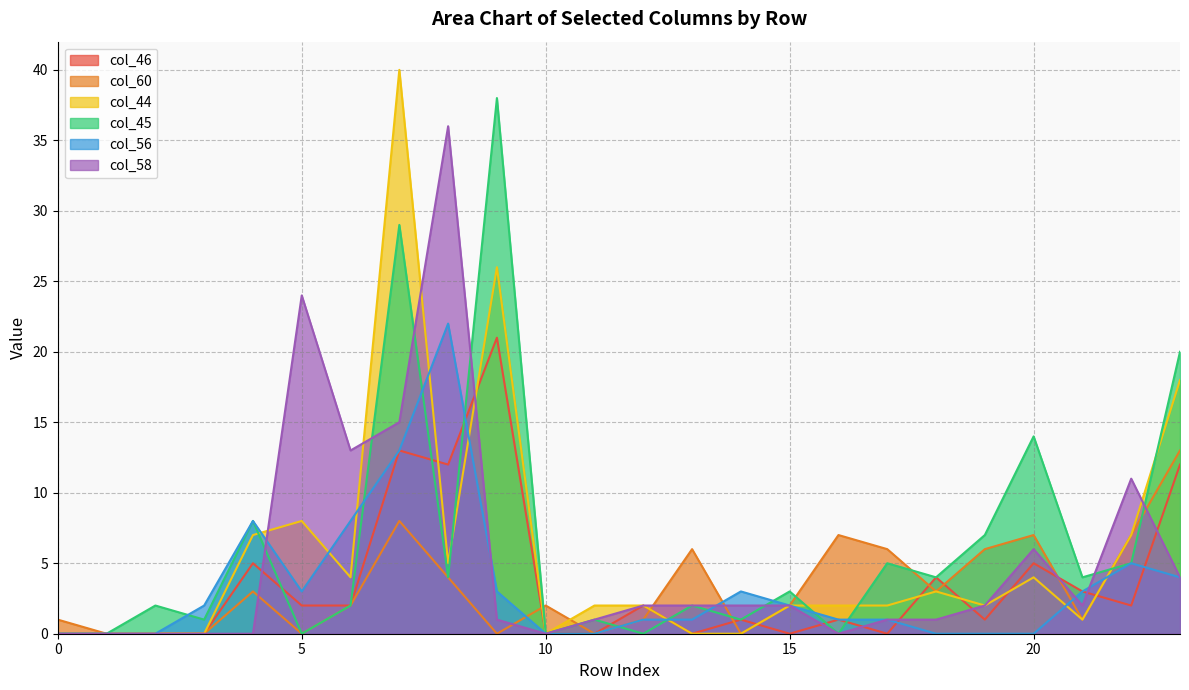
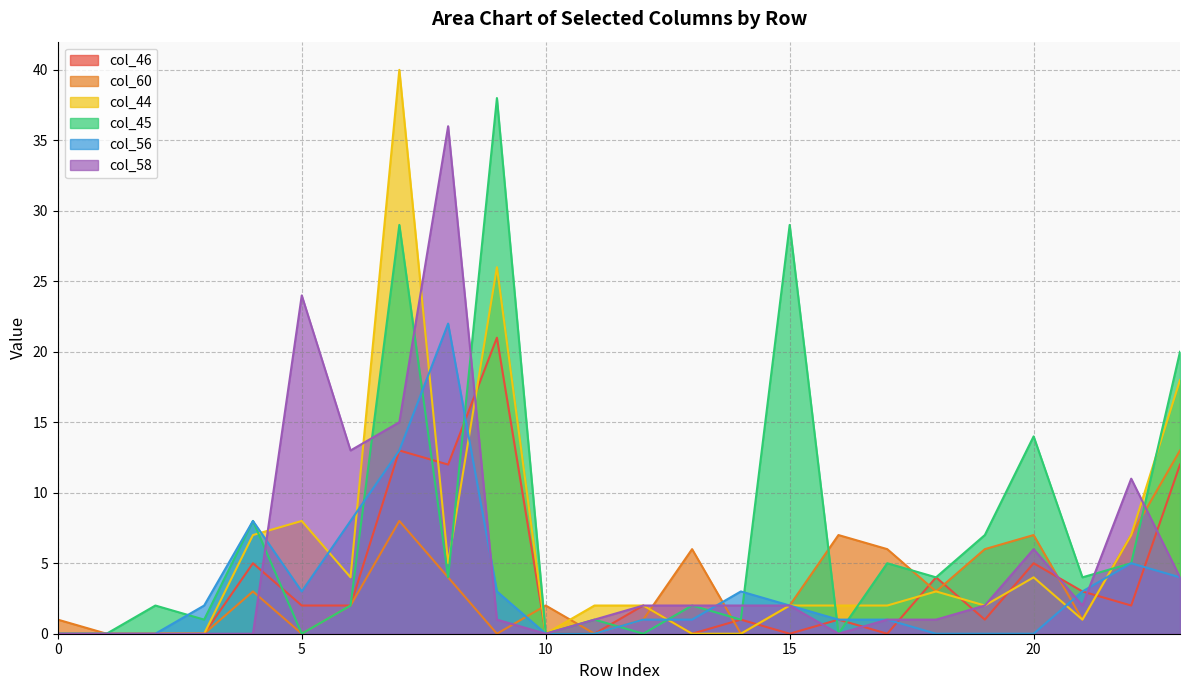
col_45, 15: 3 -> 29
